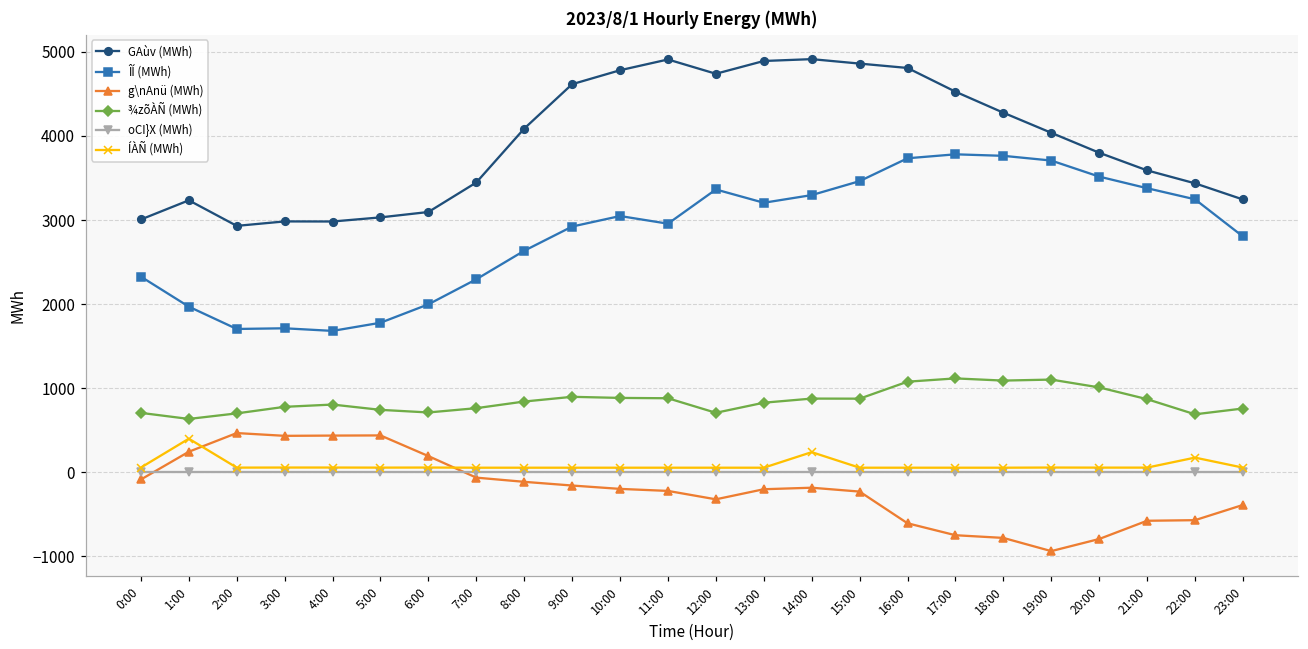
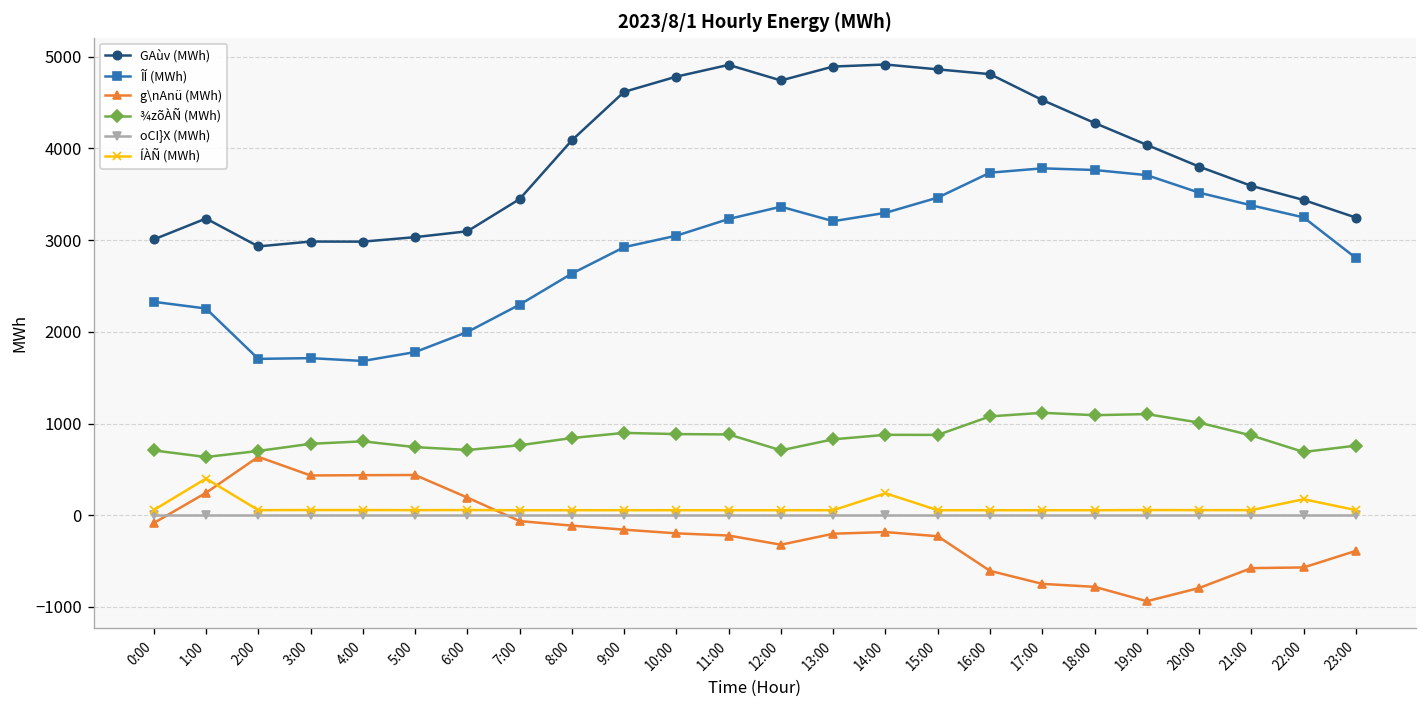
ÎÍ (MWh), 1:00: 2000 -> 2300
g\nAnü (MWh), 2:00: 500 -> 600
ÎÍ (MWh), 11:00: 3000 -> 3200
